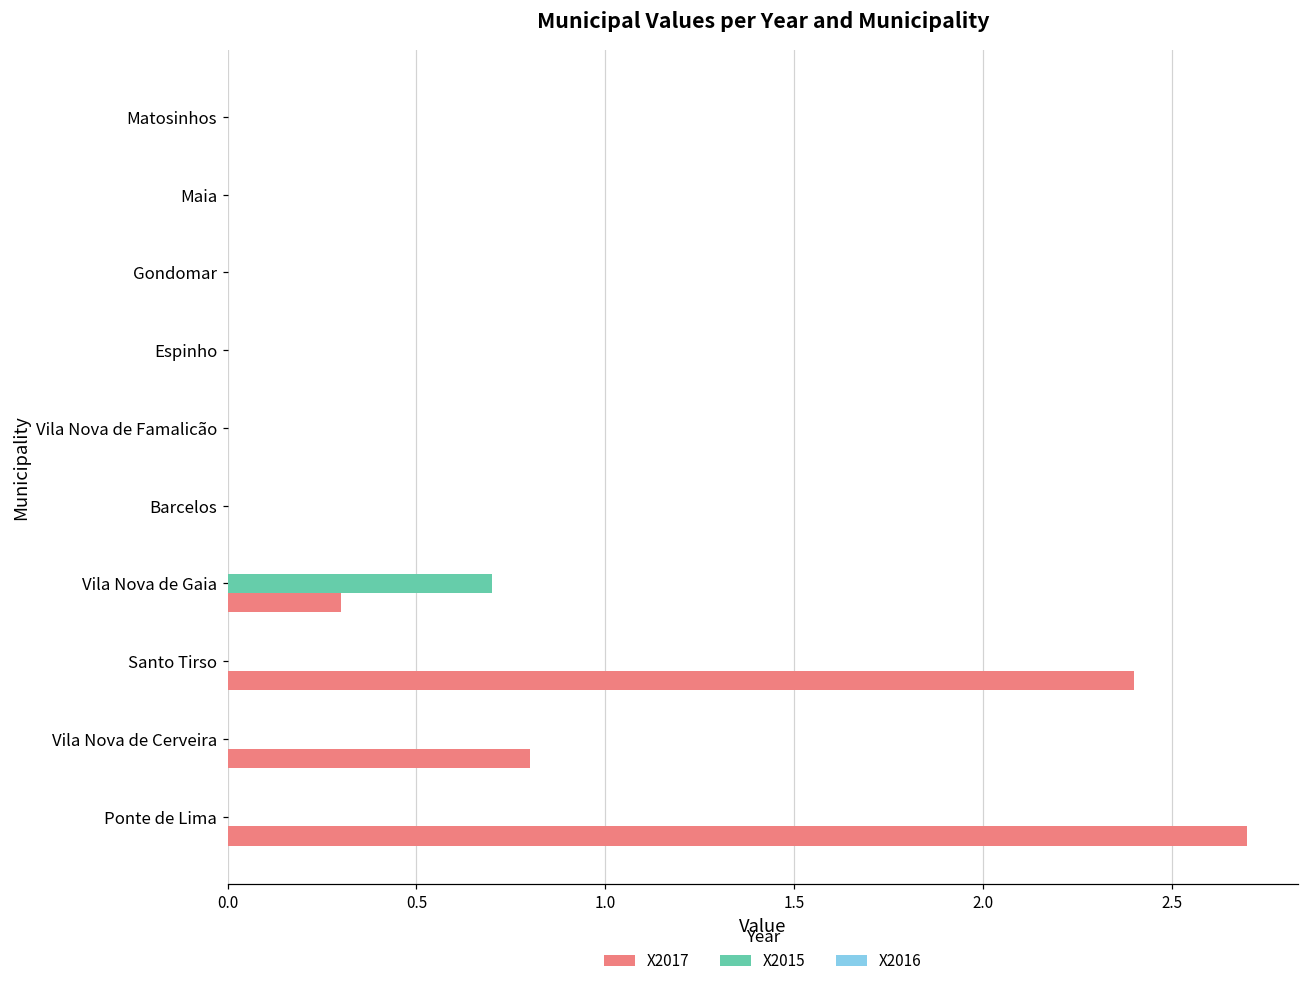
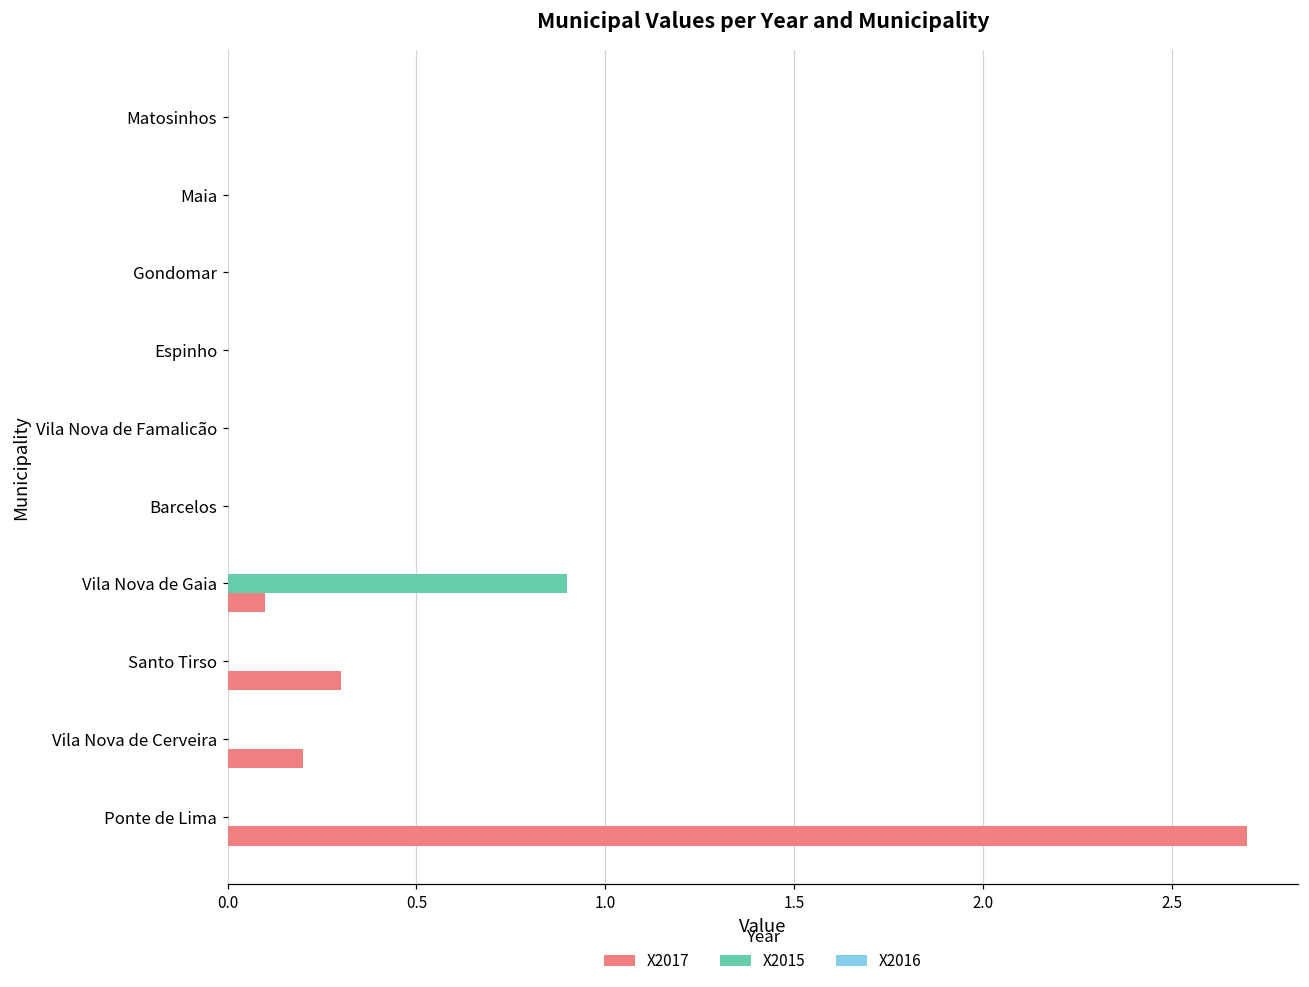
X2015, Vila Nova de Gaia: 0.7 -> 0.9
X2017, Vila Nova de Gaia: 0.3 -> 0.1
X2017, Santo Tirso: 2.4 -> 0.3
X2017, Vila Nova de Cerveira: 0.8 -> 0.2
